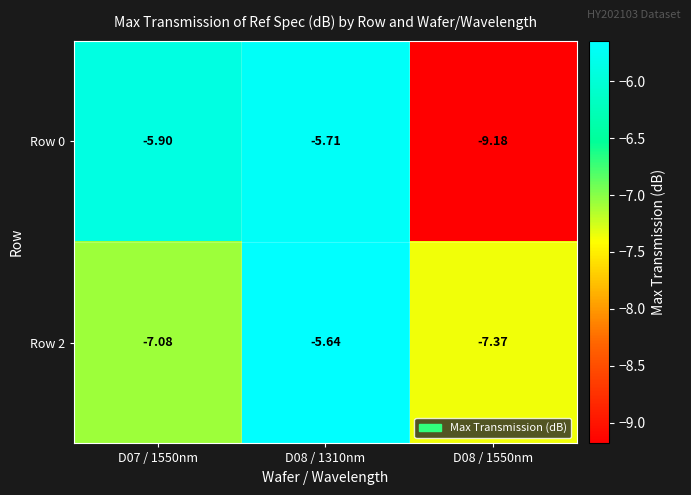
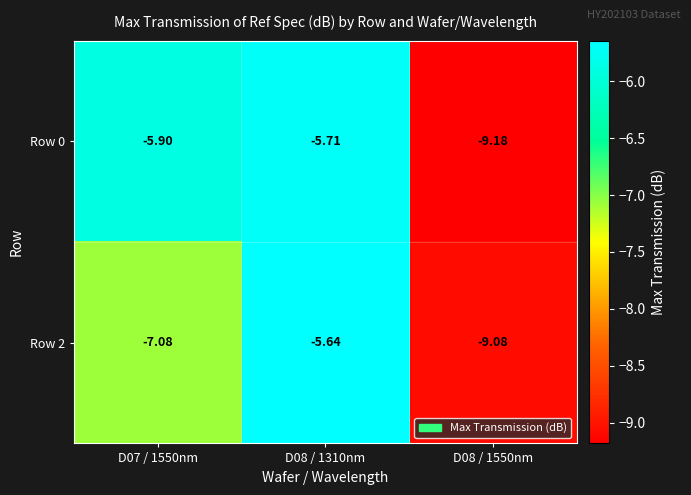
Row 2, D08 / 1550nm: -7.37 -> -9.08
